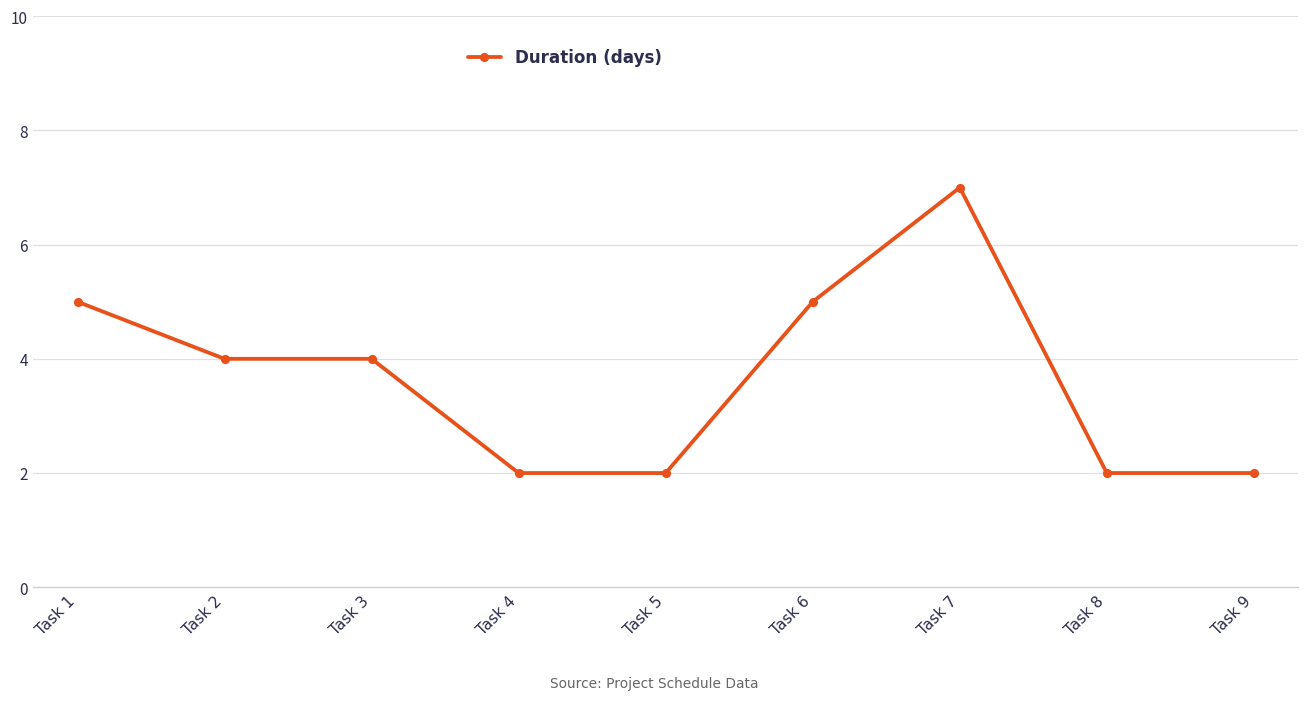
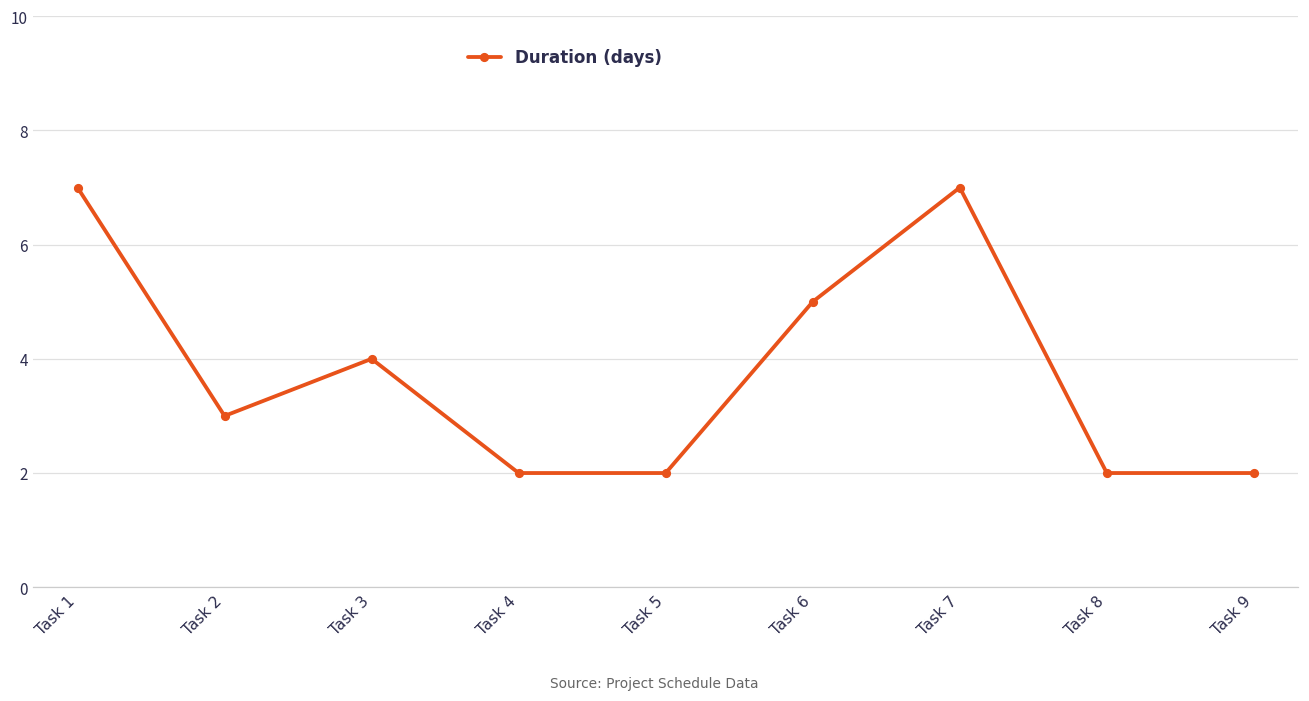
Task 1: 5 -> 7
Task 2: 4 -> 3
